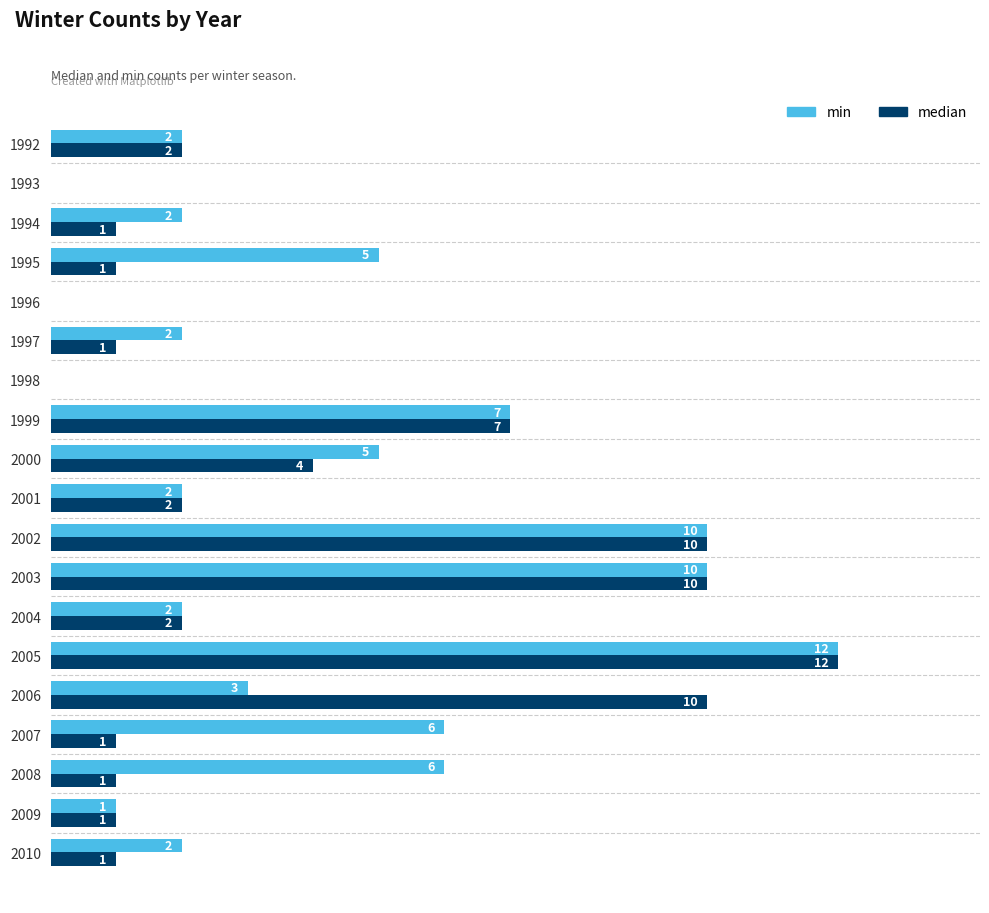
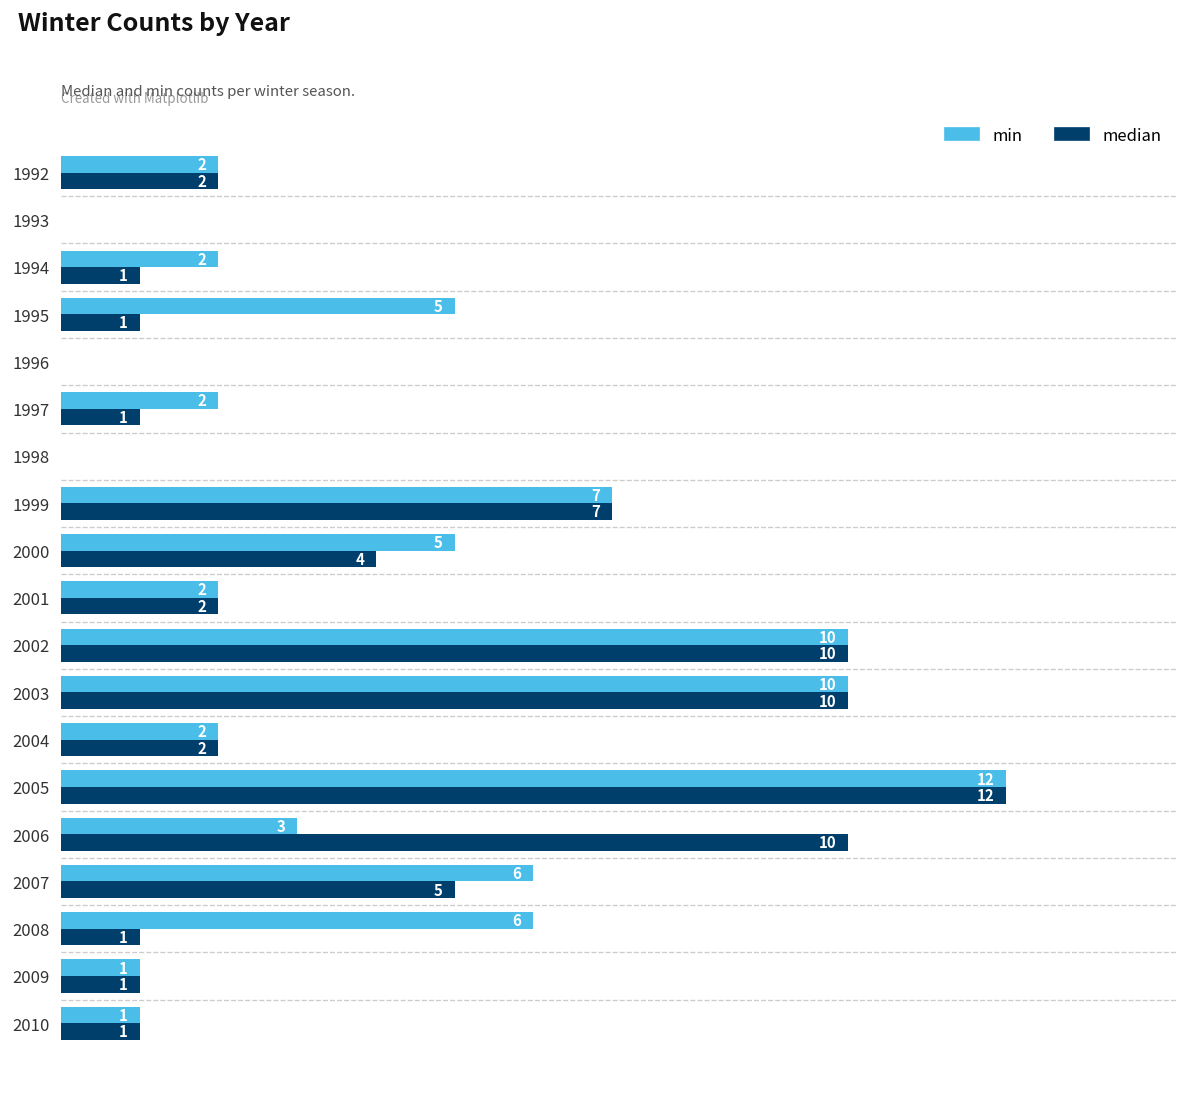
median, 2007: 1 -> 5
min, 2010: 2 -> 1
